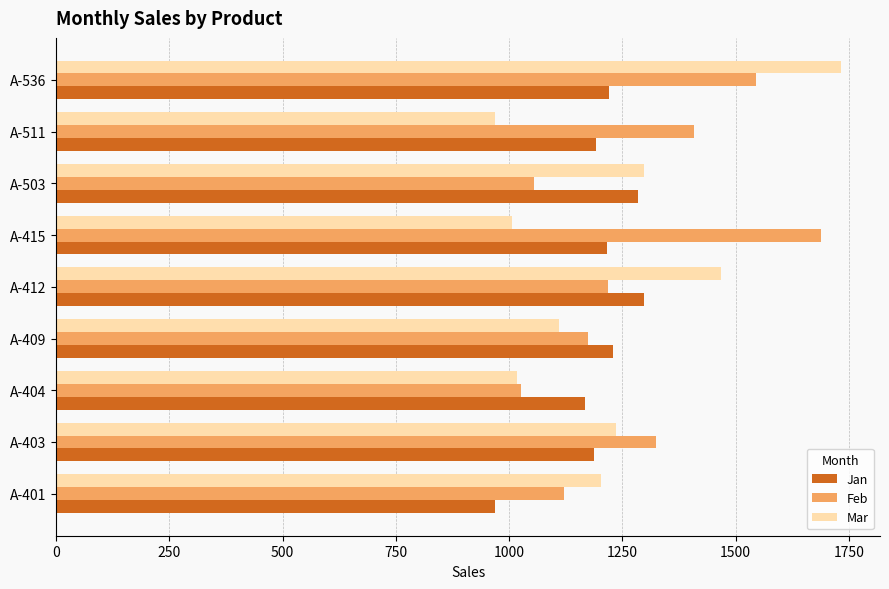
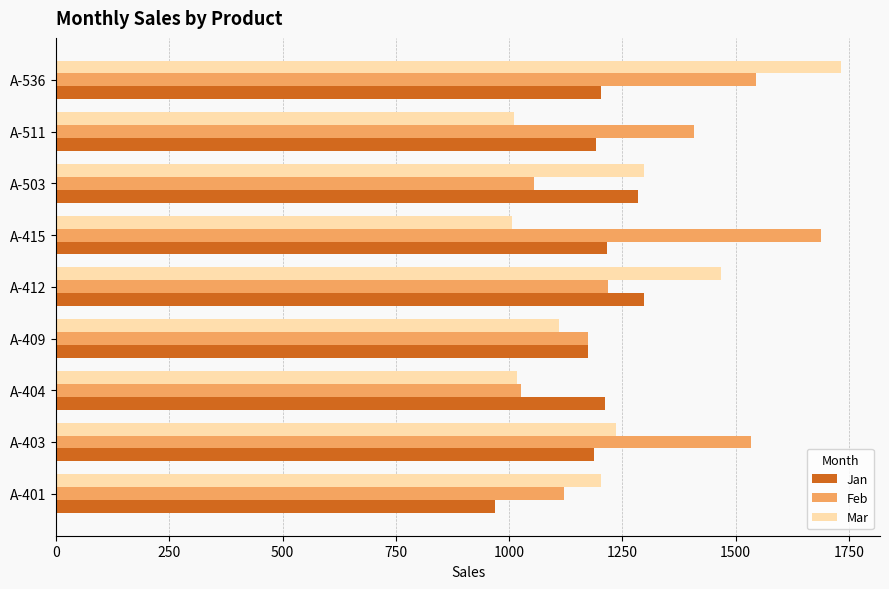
Jan, A-536: 1220 -> 1200
Mar, A-511: 970 -> 1010
Jan, A-409: 1230 -> 1170
Jan, A-404: 1170 -> 1210
Feb, A-403: 1320 -> 1530
